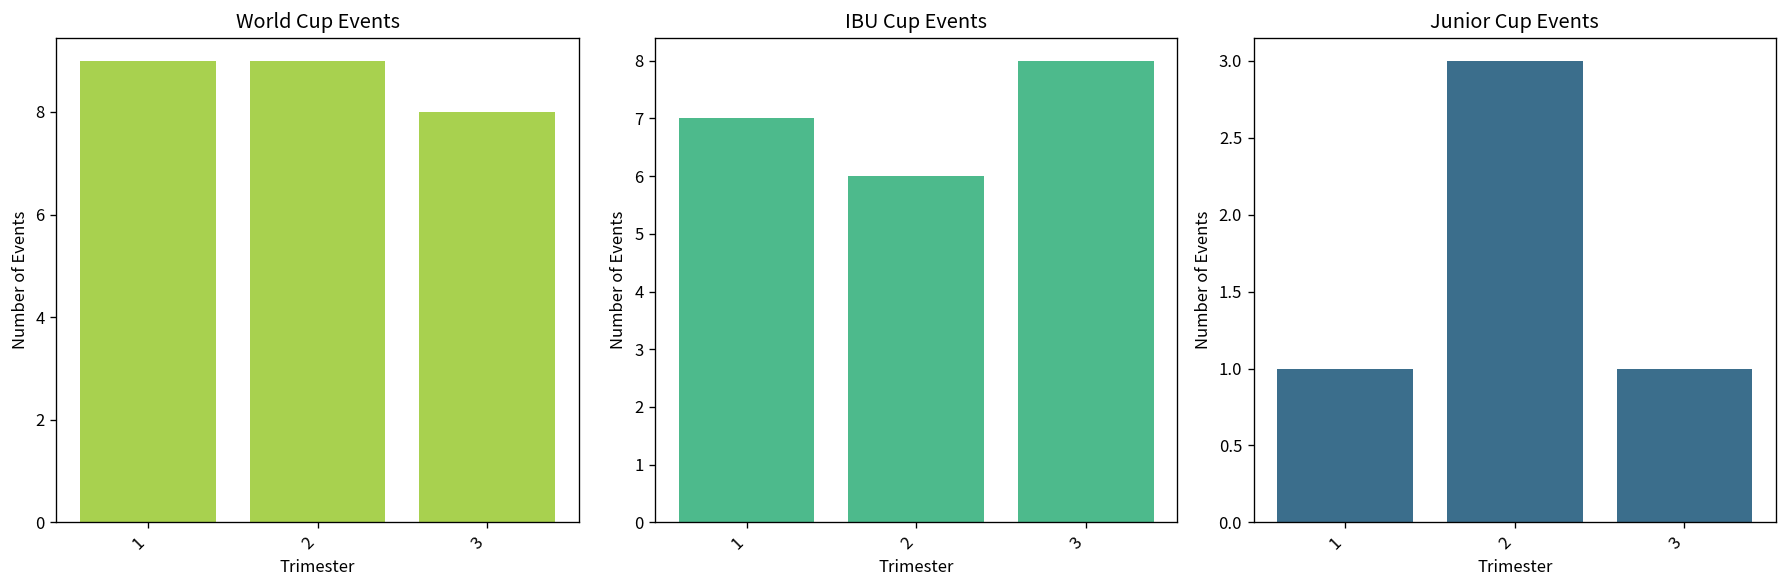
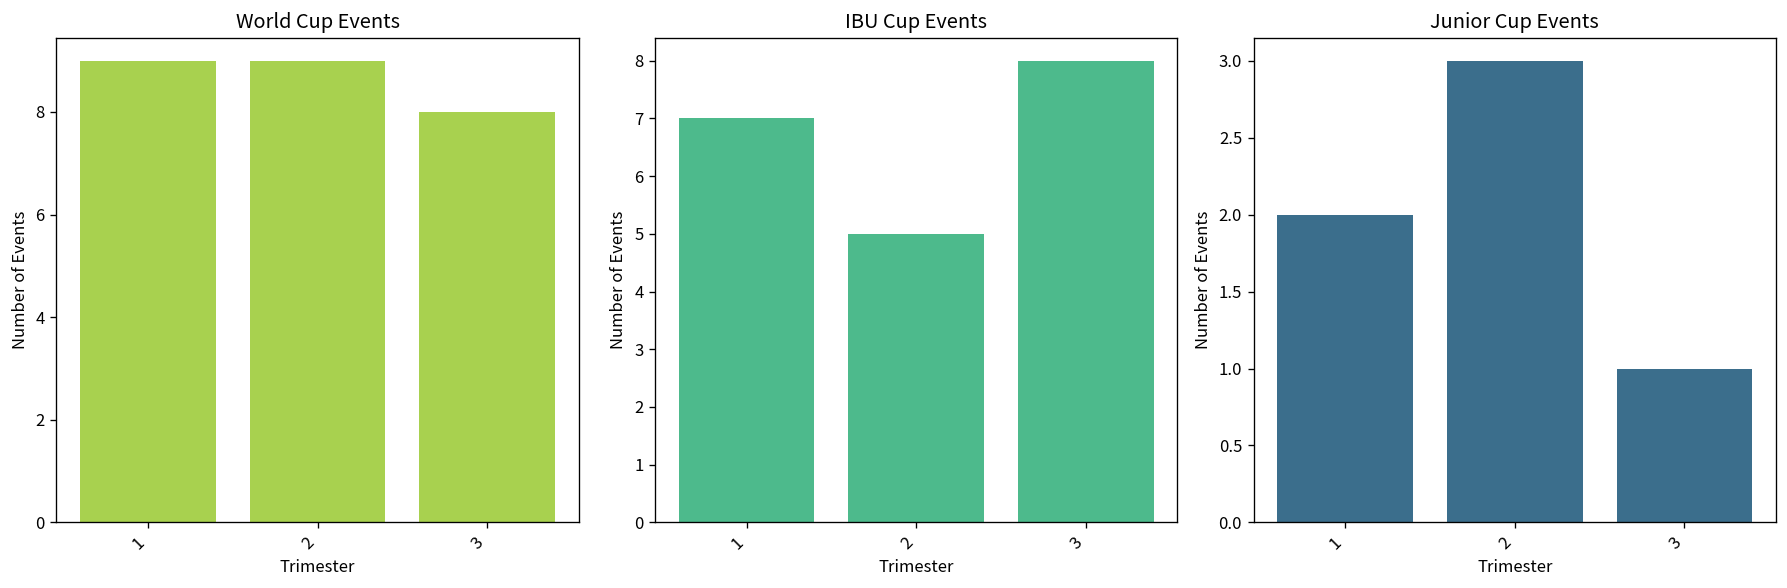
IBU Cup Events, 2: 6 -> 5
Junior Cup Events, 1: 1 -> 2
